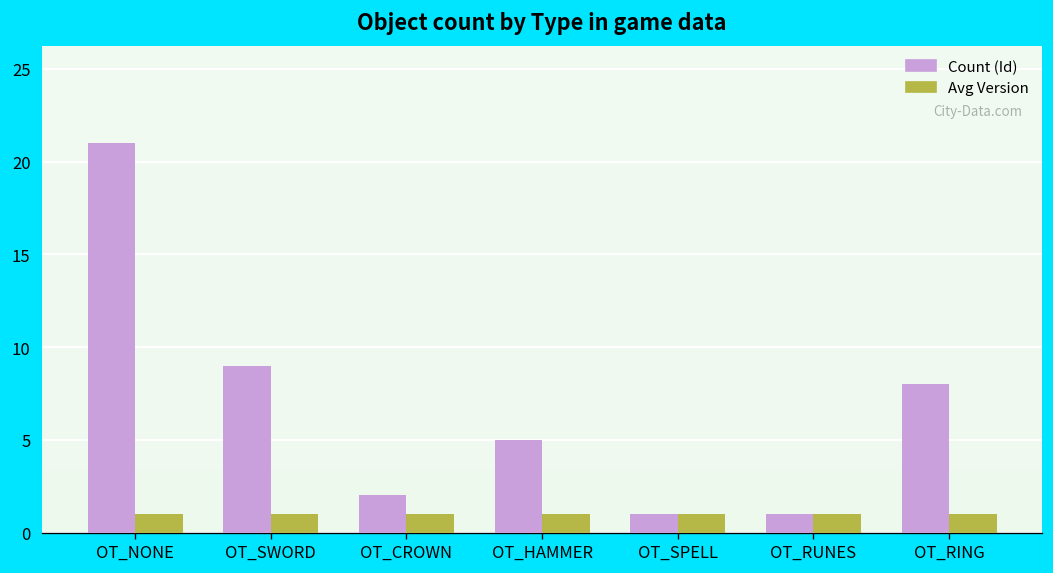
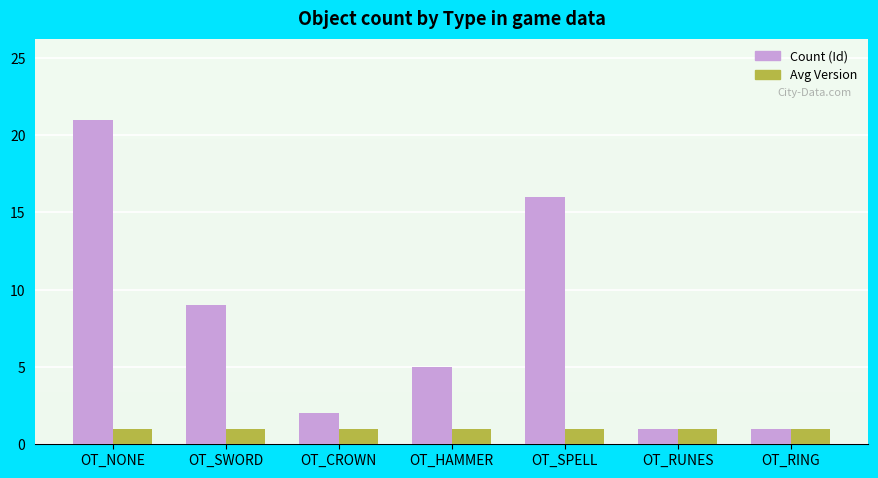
Count (Id), OT_SPELL: 1 -> 16
Count (Id), OT_RING: 8 -> 1
